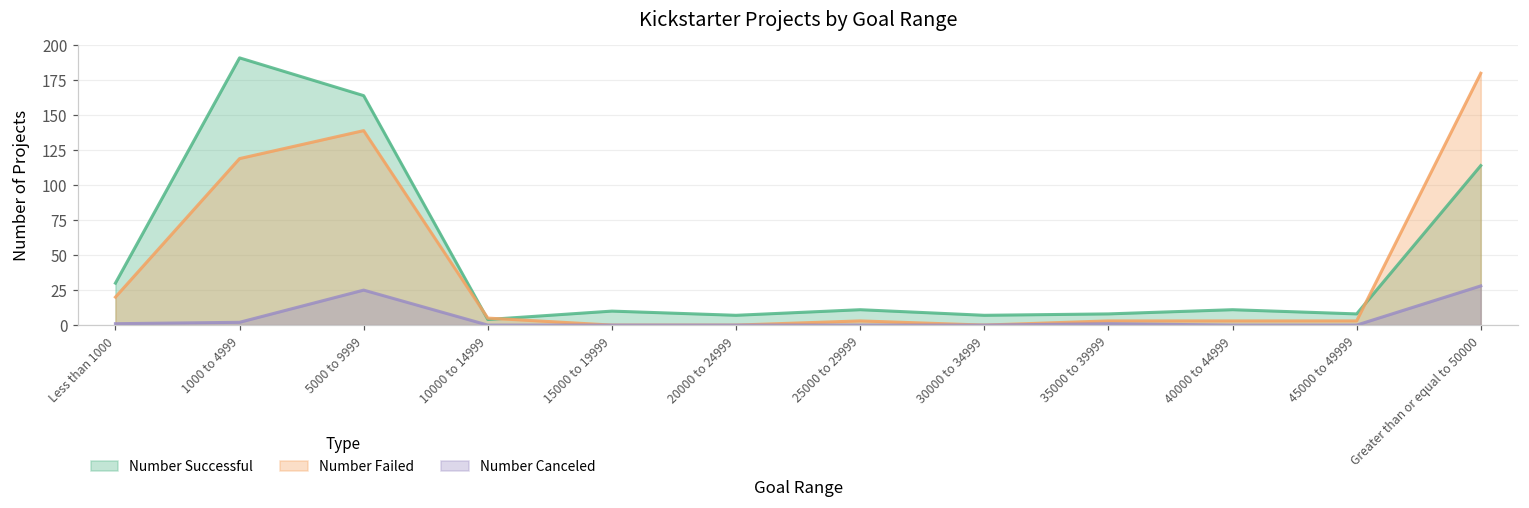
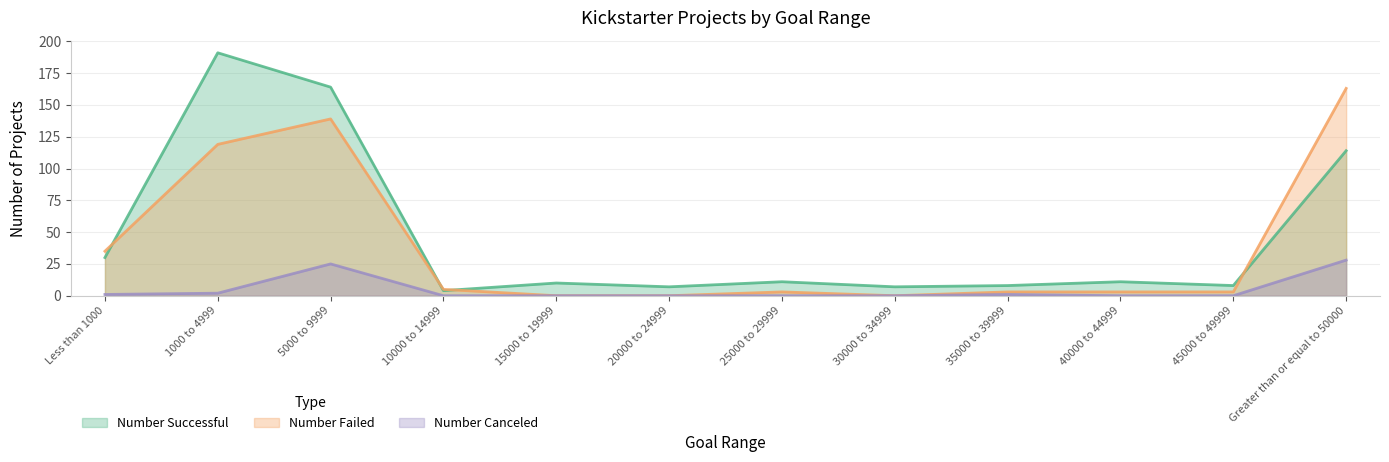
Number Failed, Less than 1000: 20 -> 35
Number Failed, Greater than or equal to 50000: 180 -> 163
